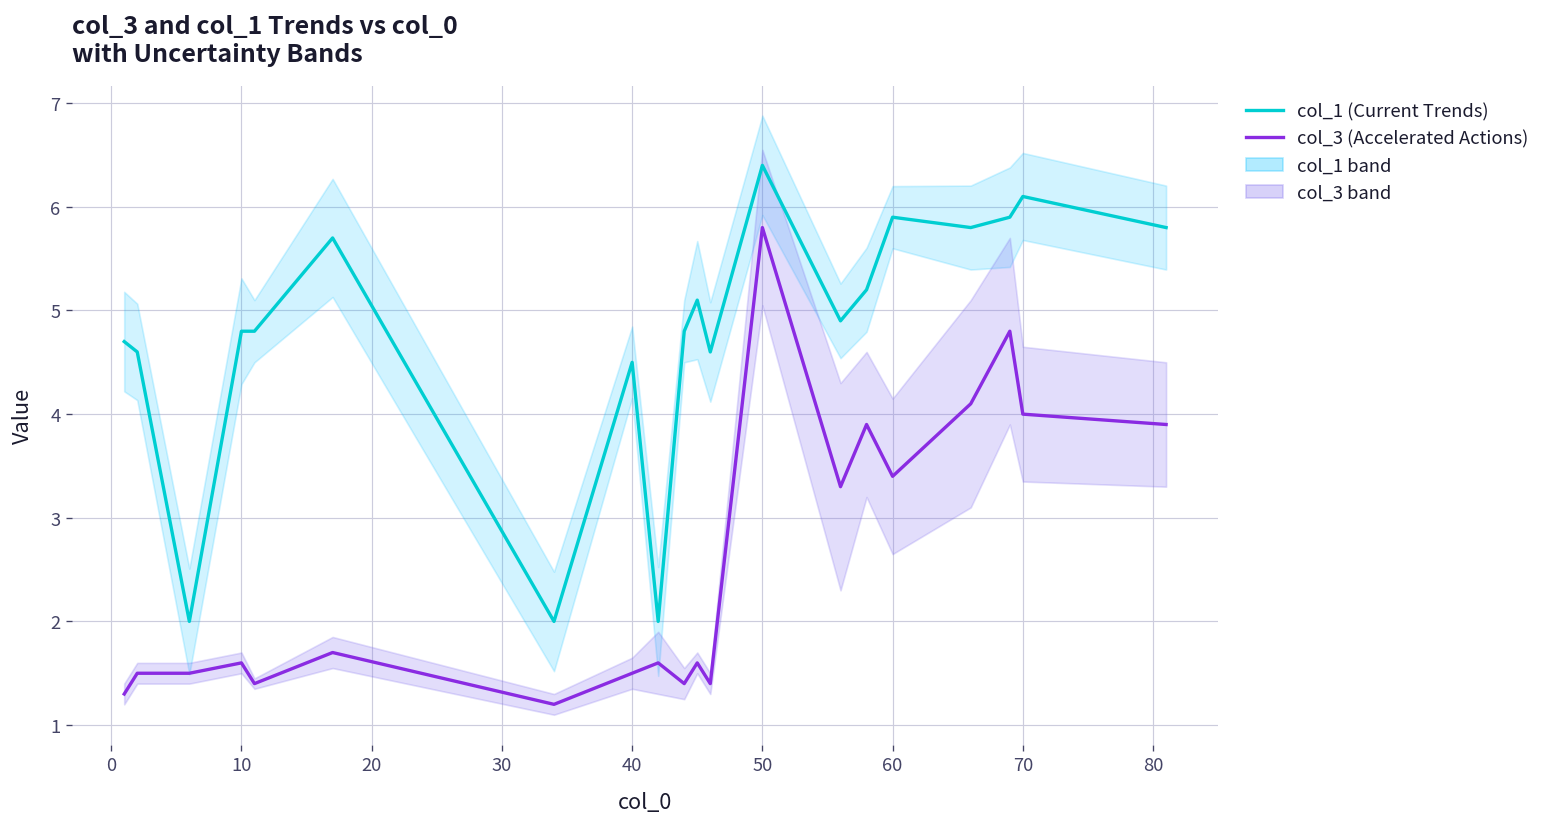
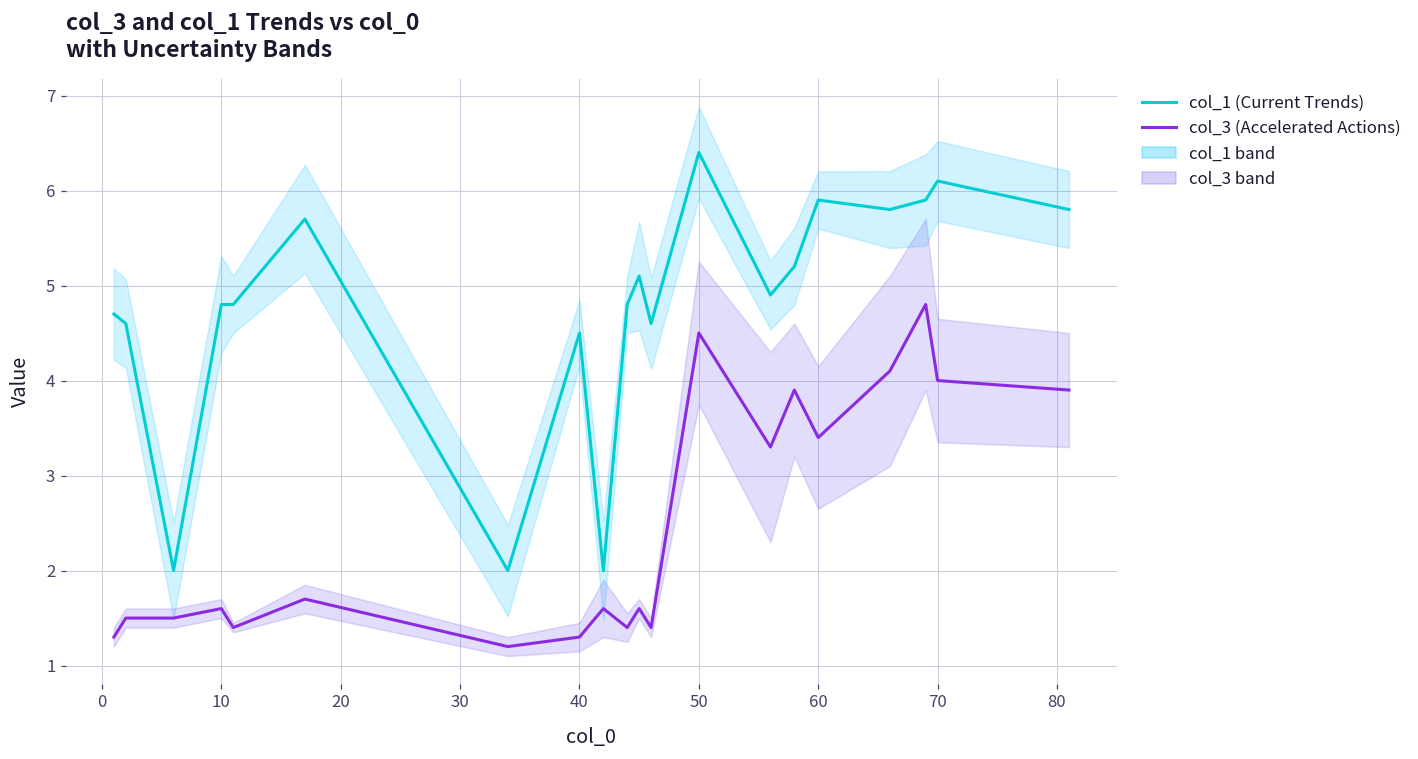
col_3 (Accelerated Actions), 40: 1.5 -> 1.3
col_3 (Accelerated Actions), 50: 5.8 -> 4.5
